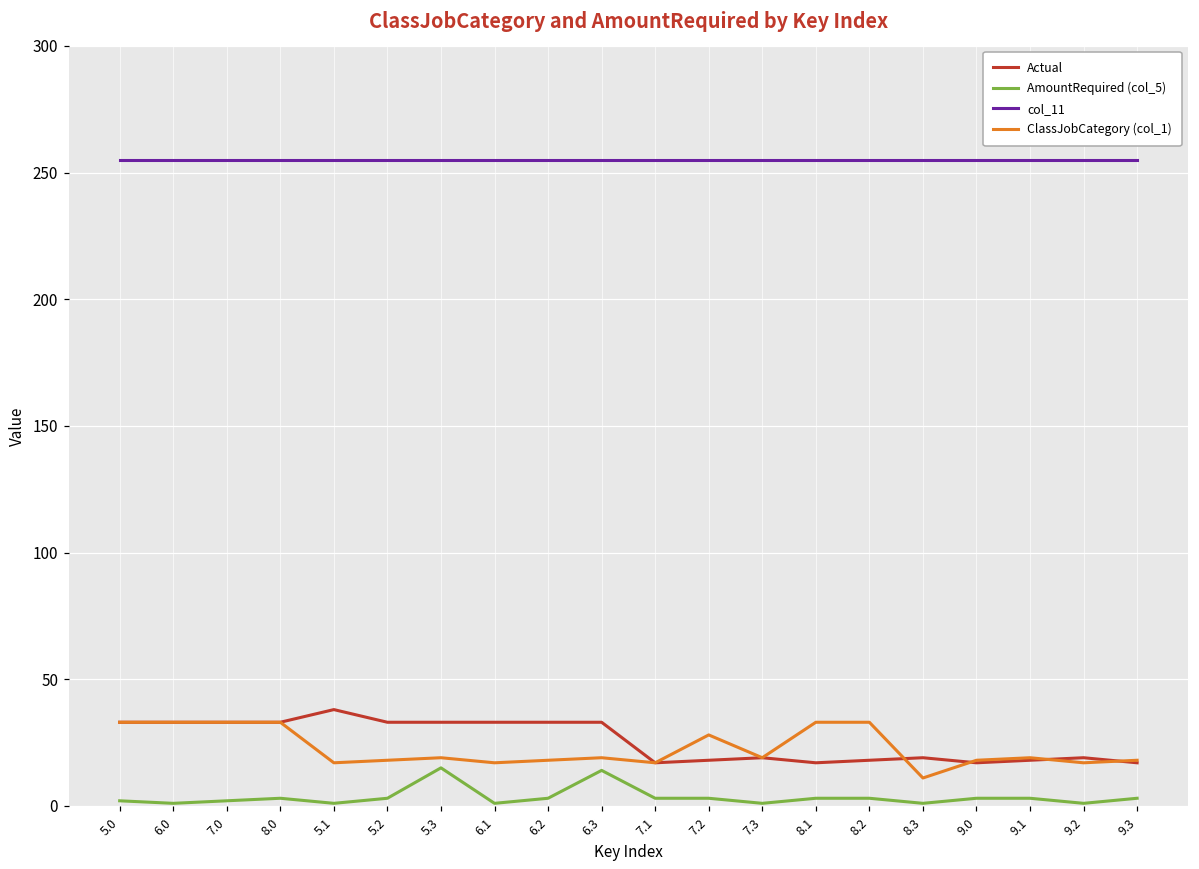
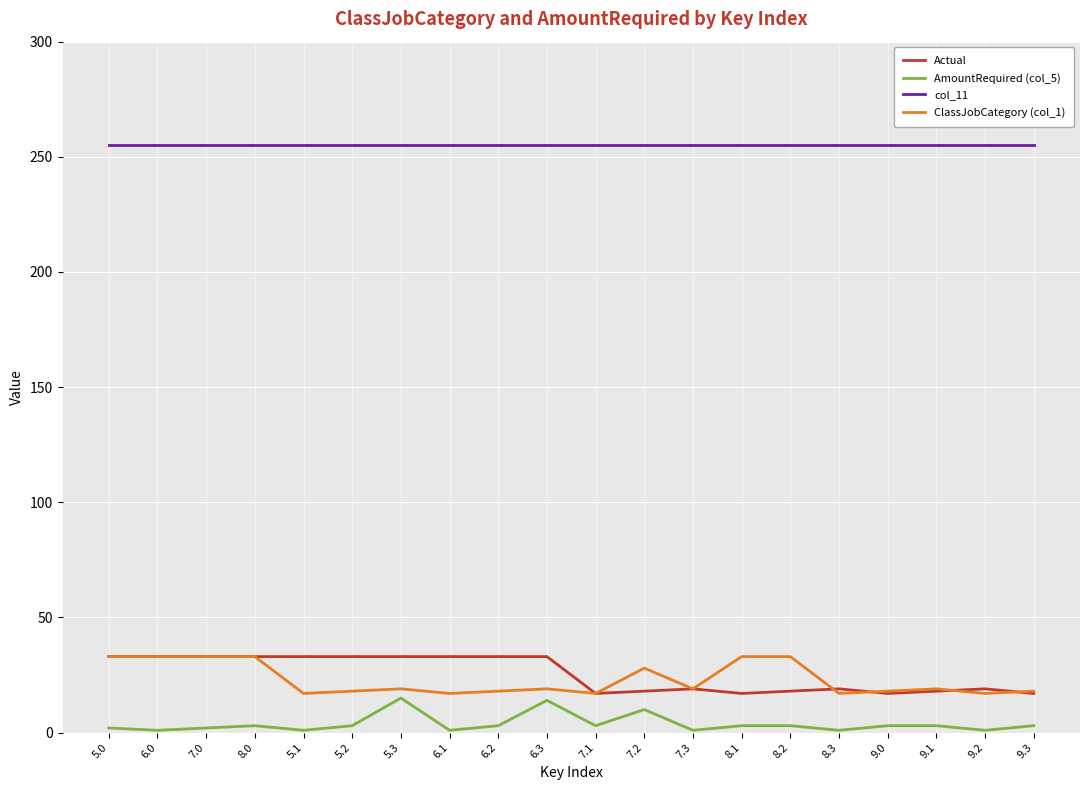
Actual, 5.1: 38 -> 33
AmountRequired (col_5), 7.2: 3 -> 10
ClassJobCategory (col_1), 8.3: 11 -> 17
